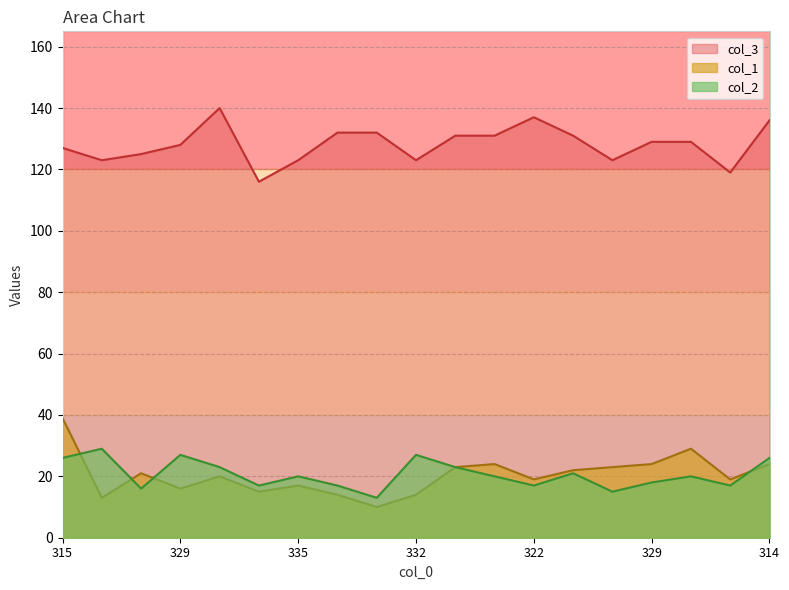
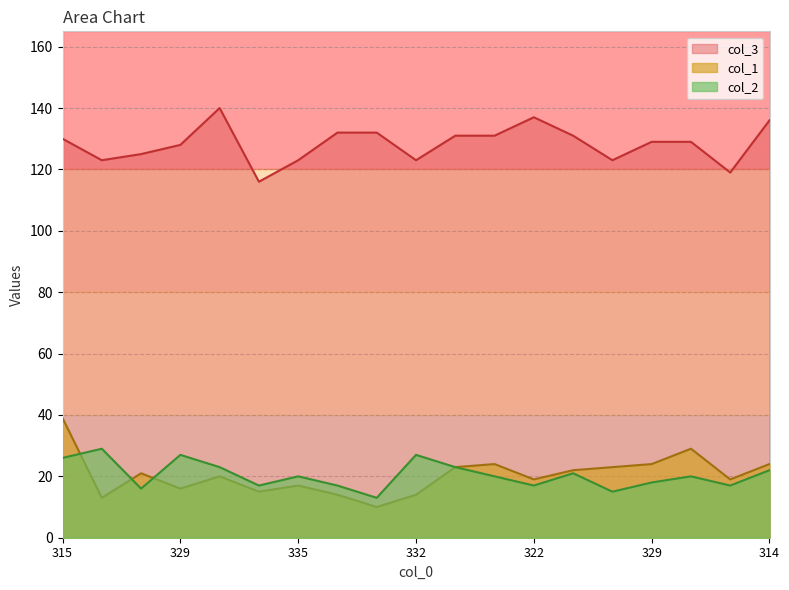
col_3, 315: 127 -> 130
col_2, 314: 26 -> 22
